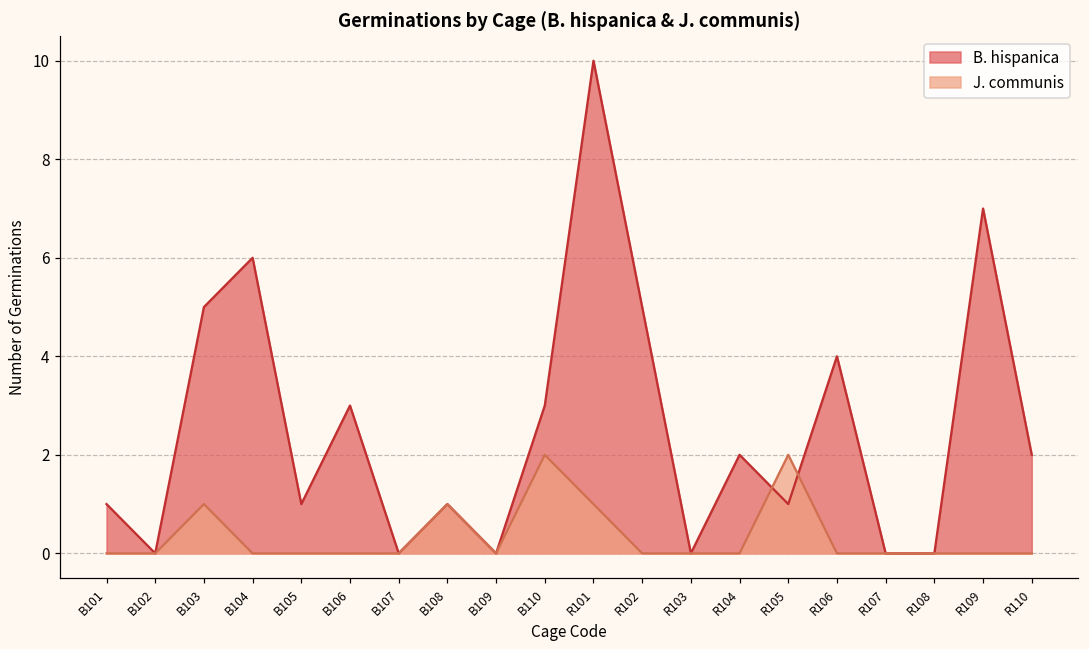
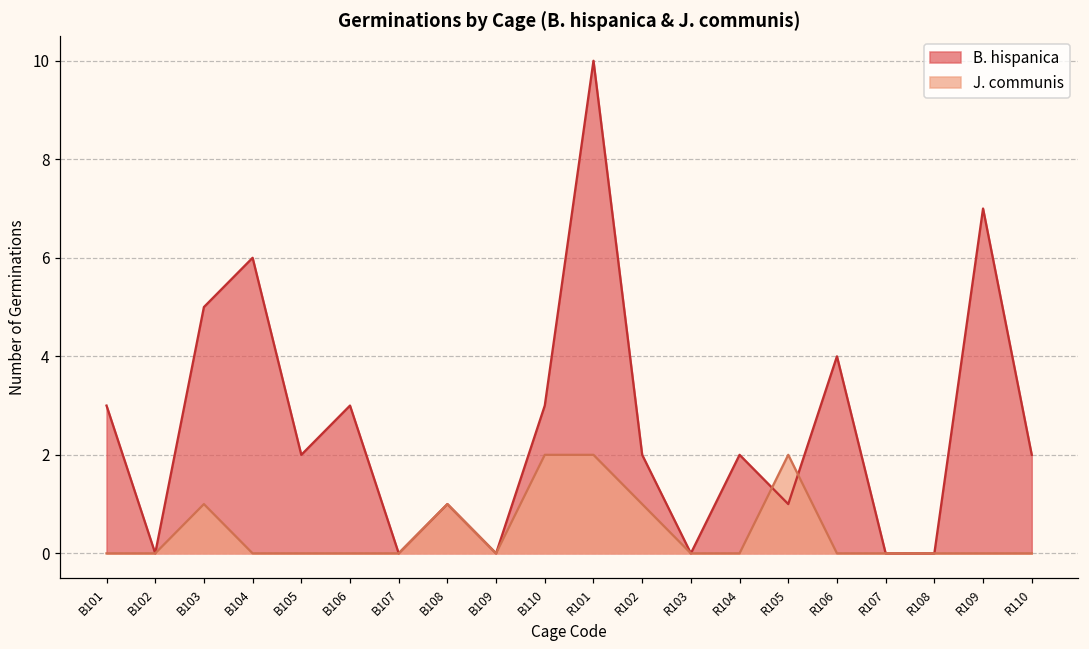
B. hispanica, B101: 1 -> 3
B. hispanica, B105: 1 -> 2
J. communis, R101: 1 -> 2
B. hispanica, R102: 5 -> 2
J. communis, R102: 0 -> 1
